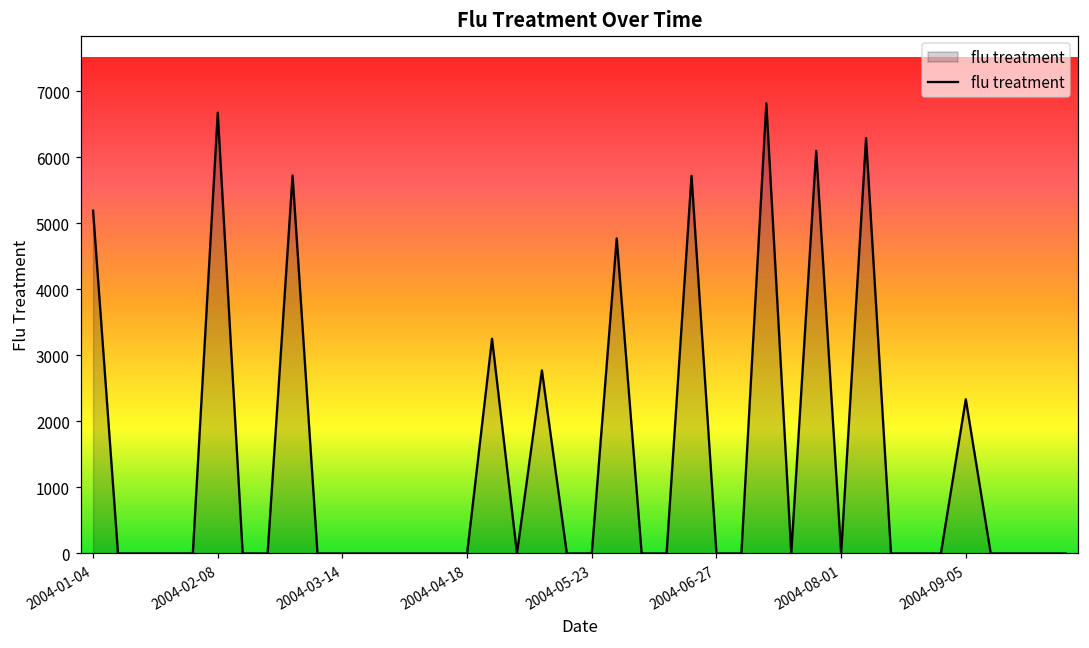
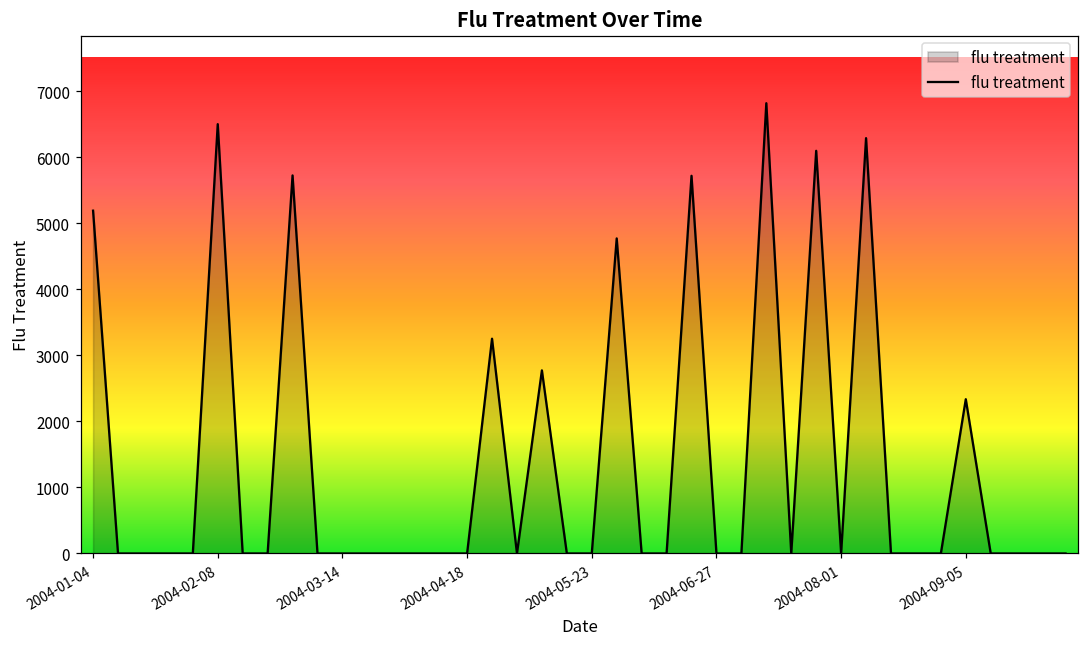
2004-02-08: 6700 -> 6500
